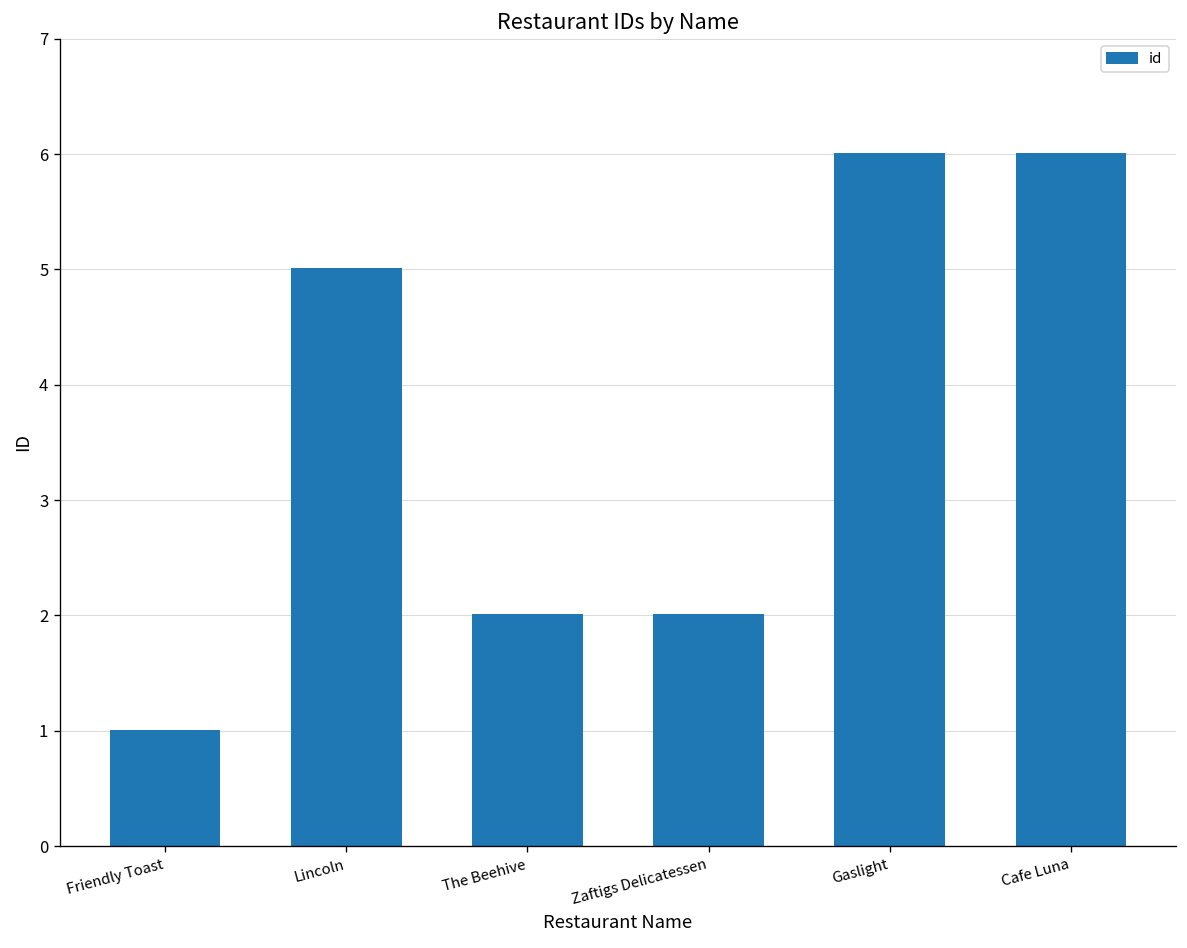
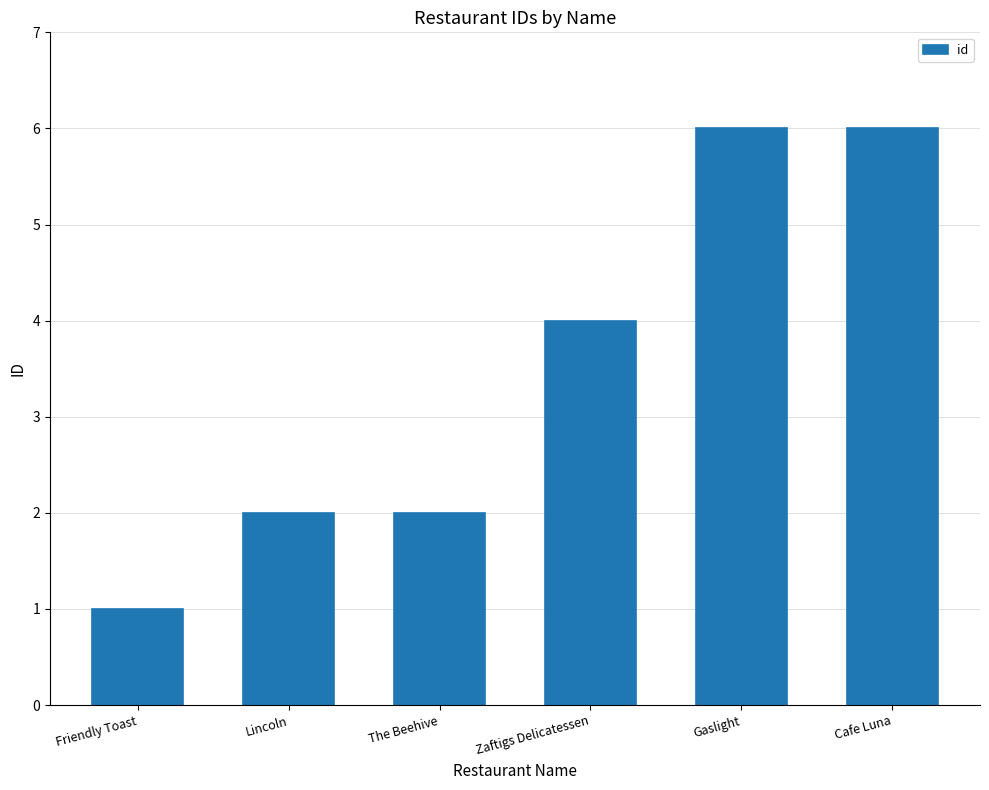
Lincoln: 5 -> 2
Zaftigs Delicatessen: 2 -> 4
